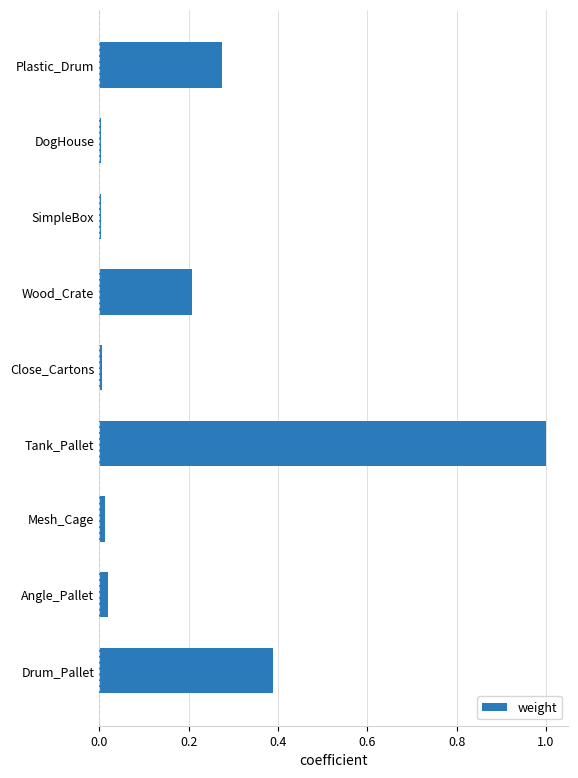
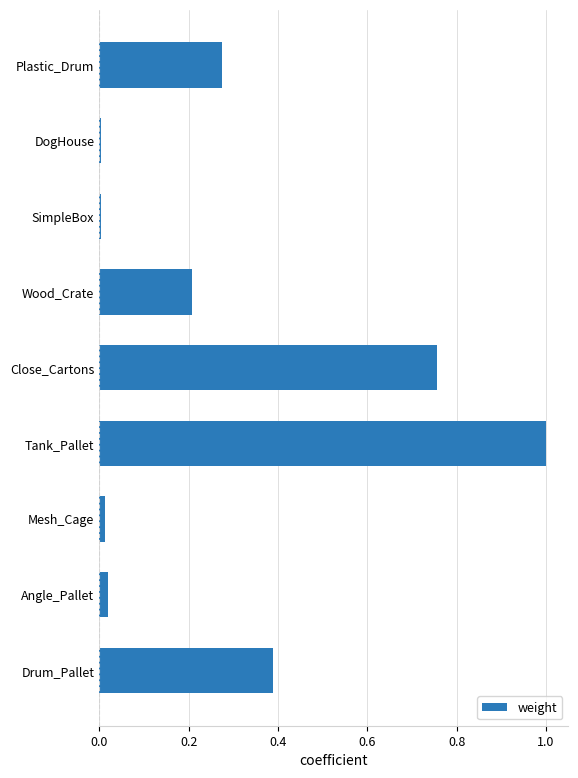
Close_Cartons: 0.01 -> 0.76
